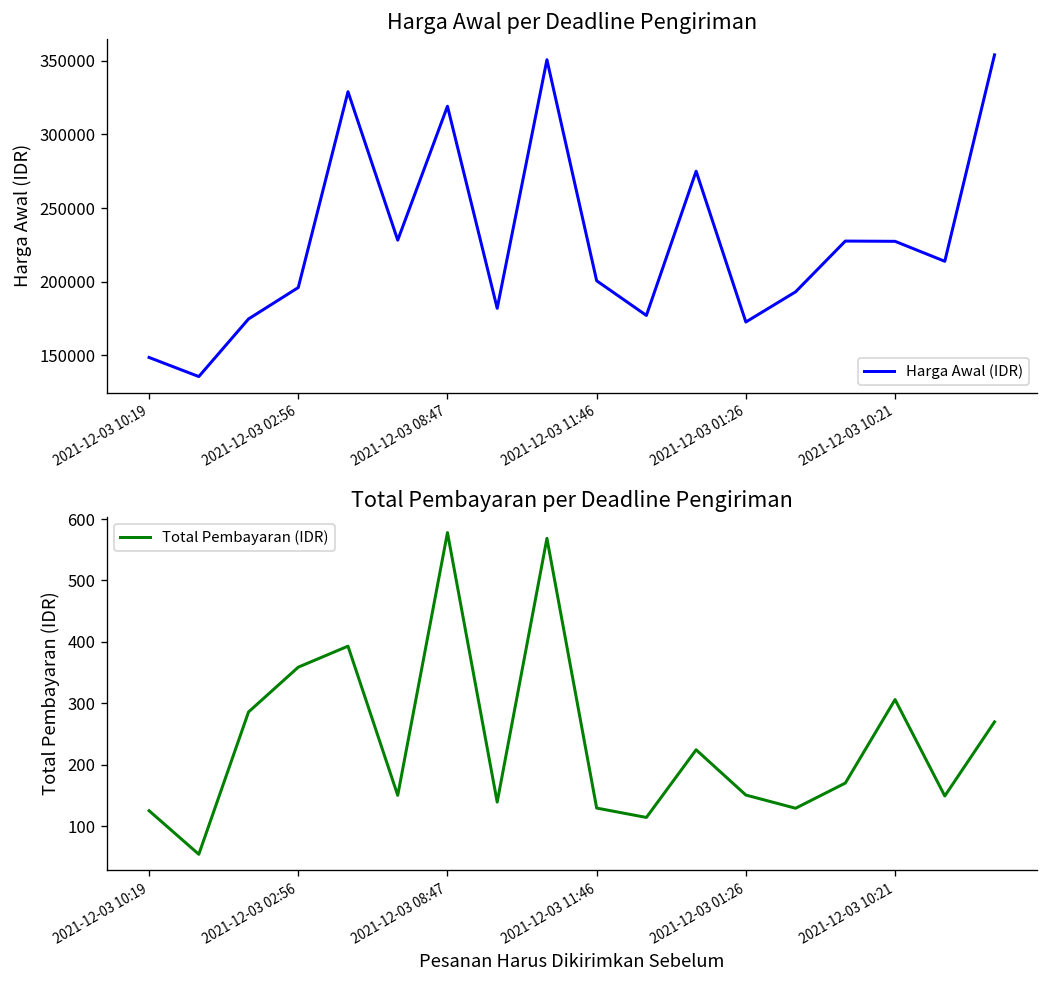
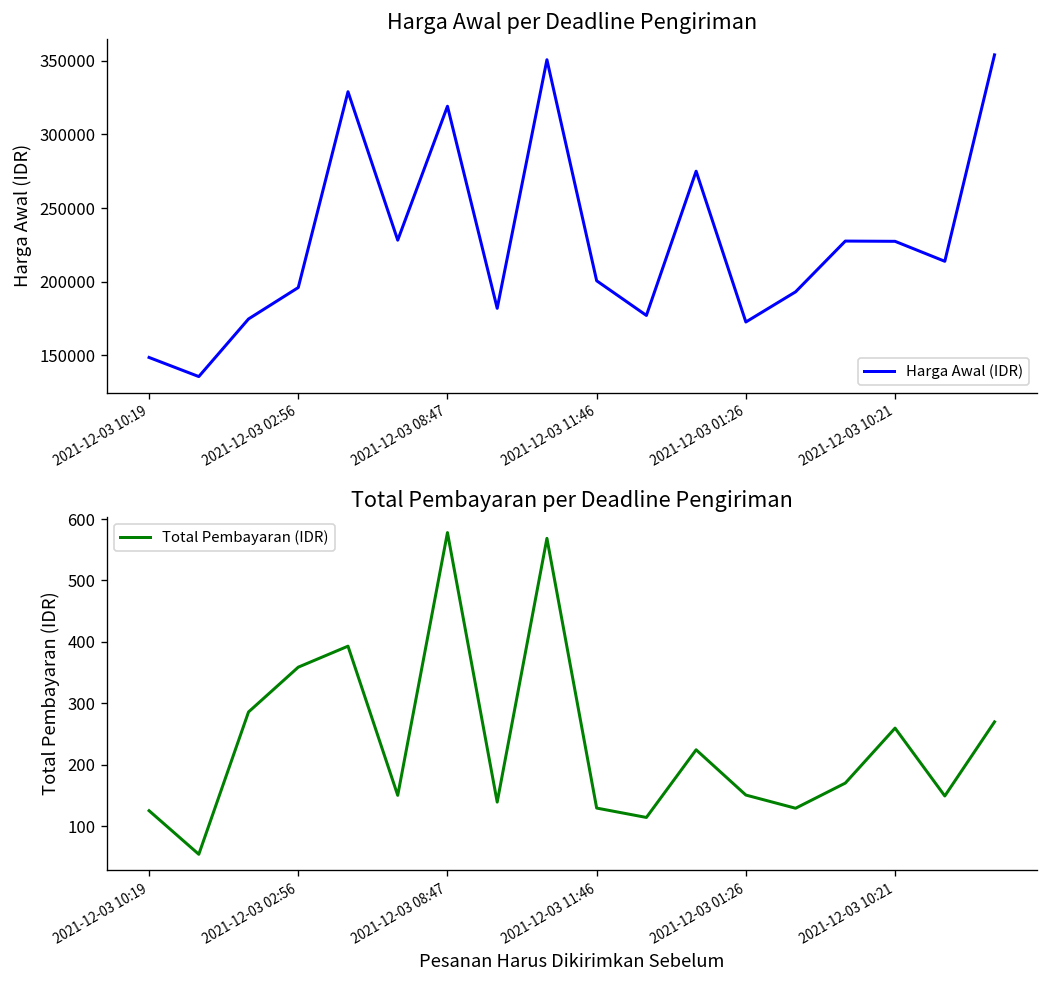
Total Pembayaran per Deadline Pengiriman, 2021-12-03 10:21: 310 -> 260
